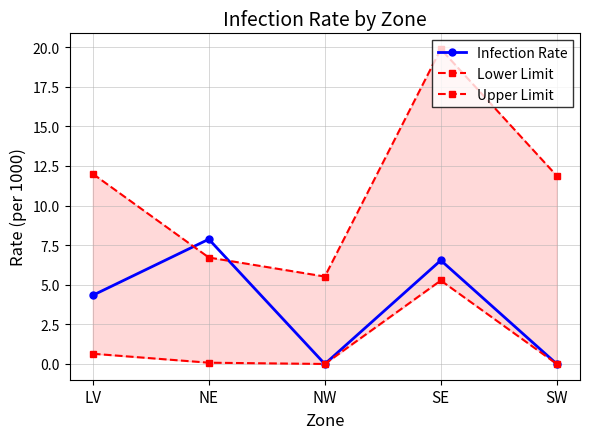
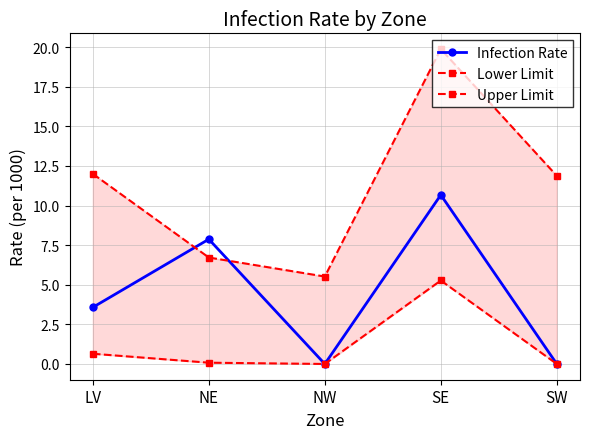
Infection Rate, LV: 4.3 -> 3.6
Infection Rate, SE: 6.5 -> 10.7
